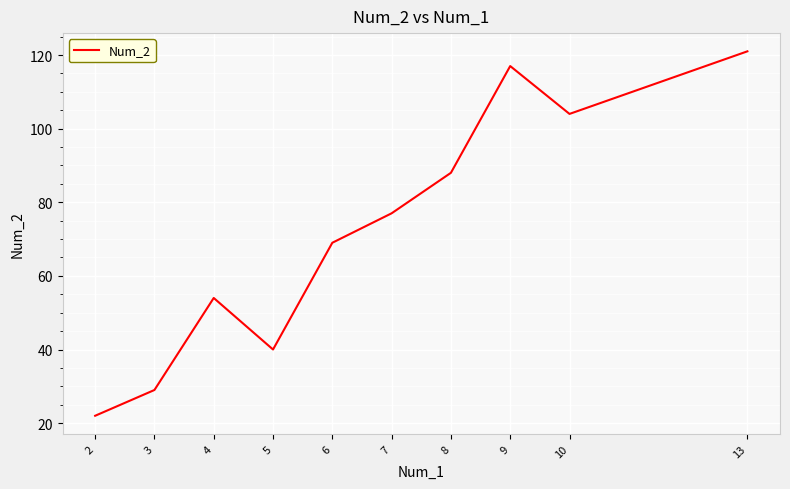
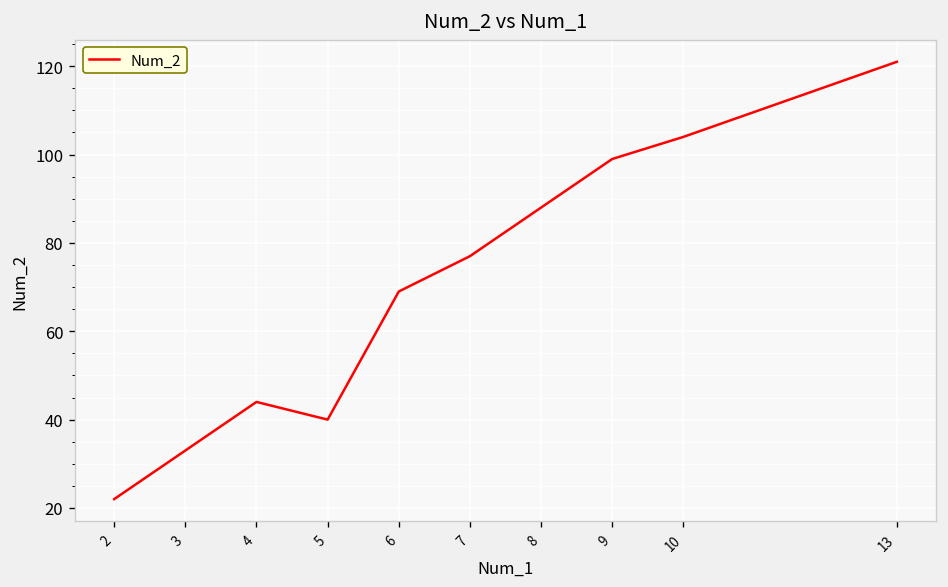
3: 29 -> 33
4: 54 -> 44
9: 117 -> 99
